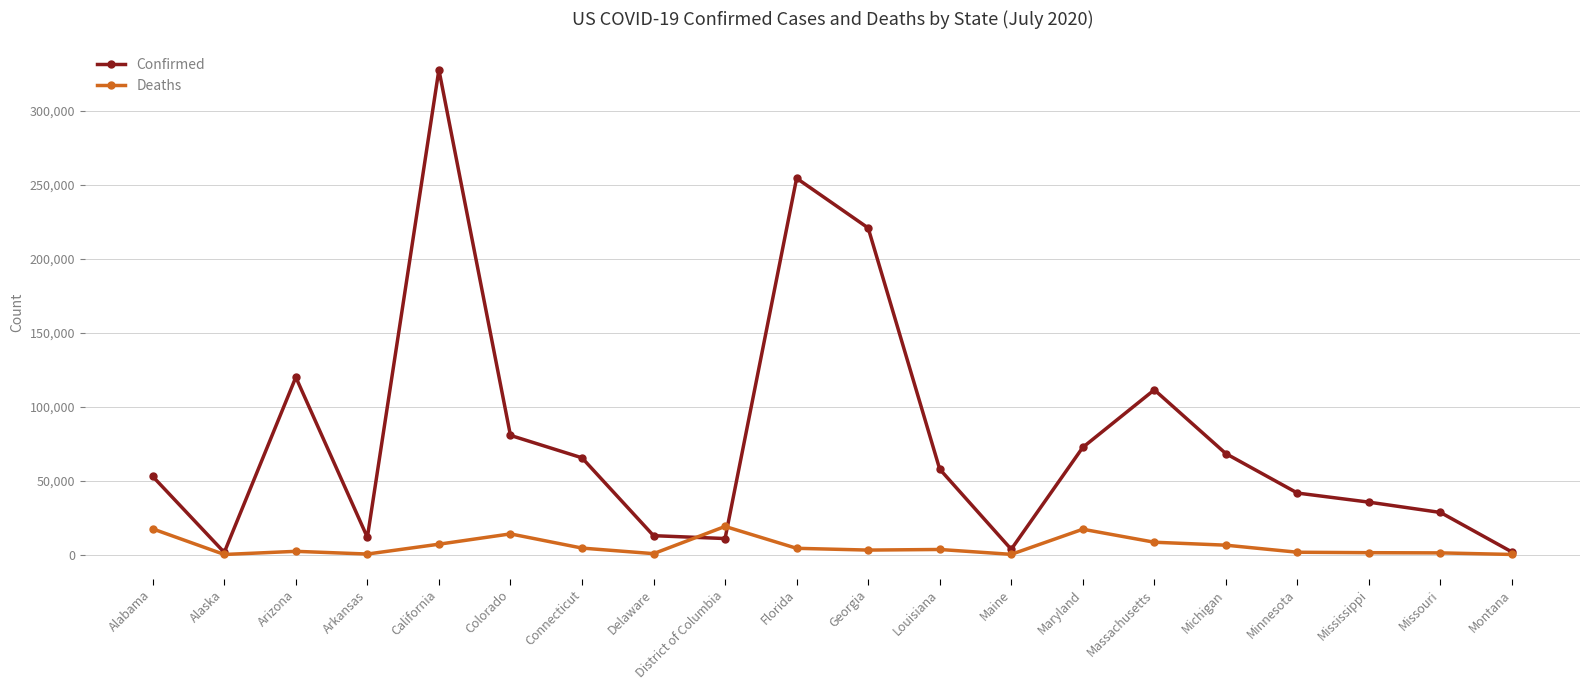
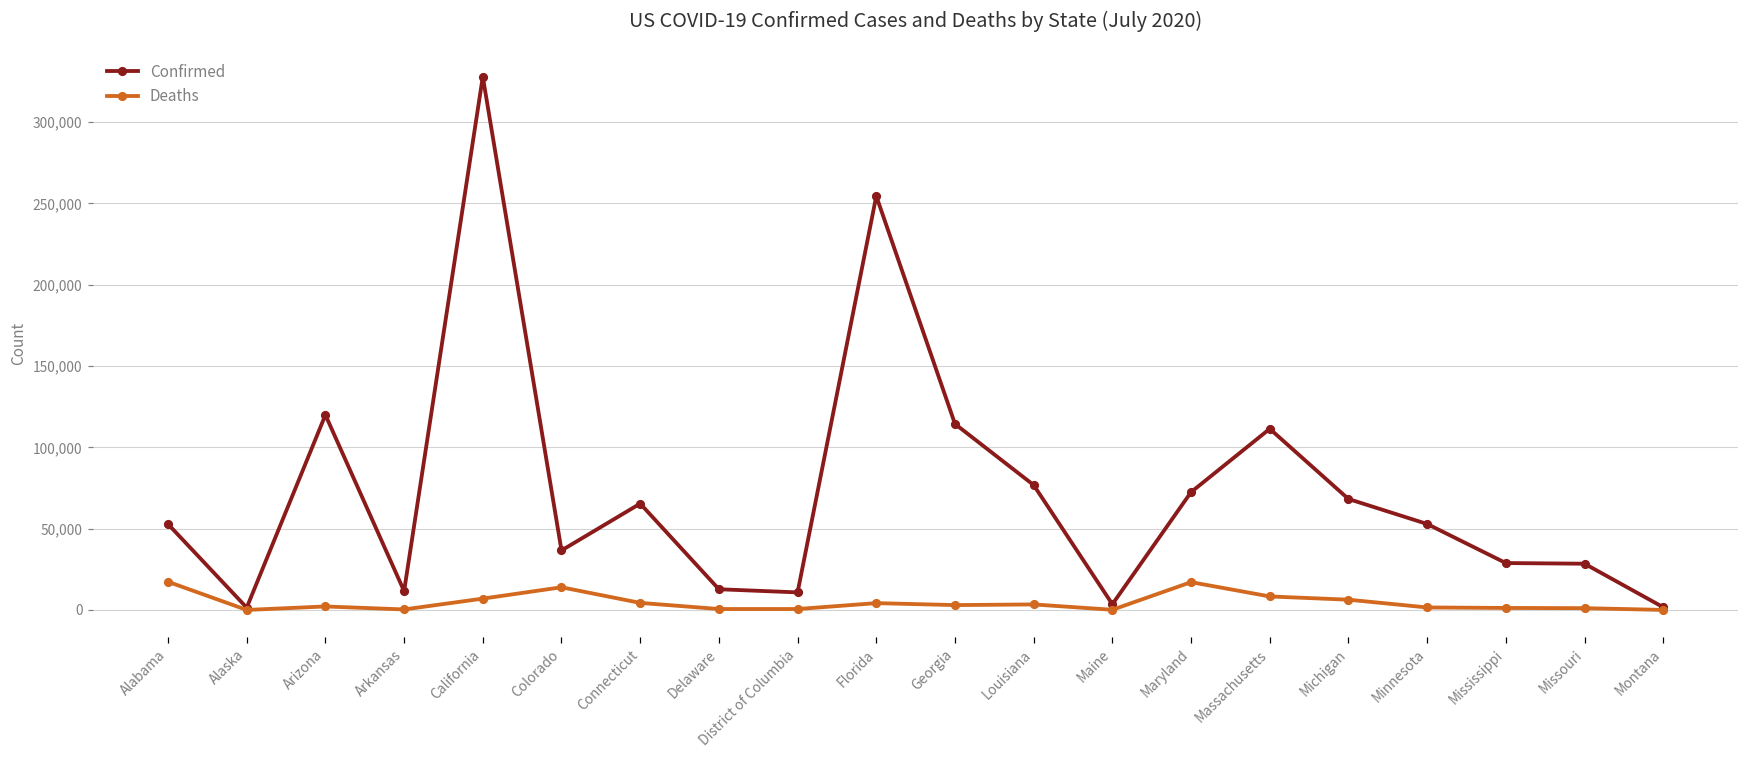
Confirmed, Colorado: 81,000 -> 37,000
Deaths, District of Columbia: 19,000 -> 1,000
Confirmed, Georgia: 221,000 -> 114,000
Confirmed, Louisiana: 58,000 -> 77,000
Confirmed, Minnesota: 42,000 -> 53,000
Confirmed, Mississippi: 35,000 -> 29,000
